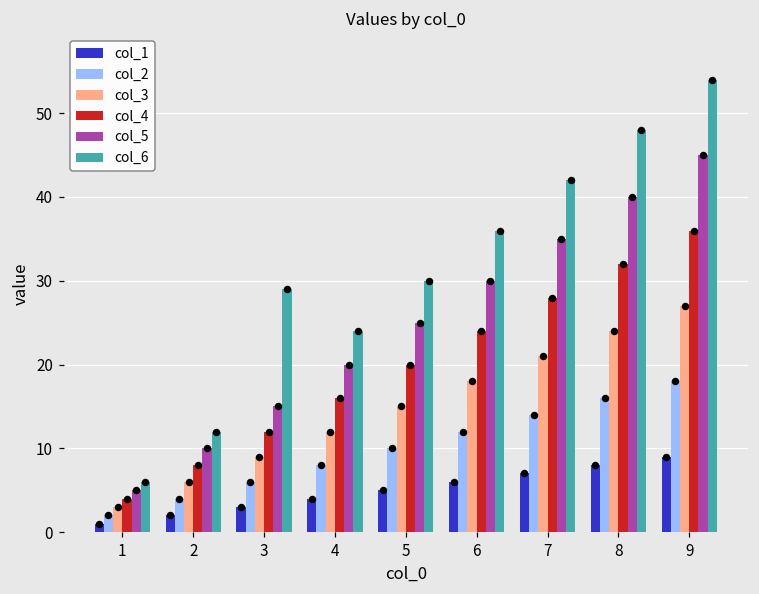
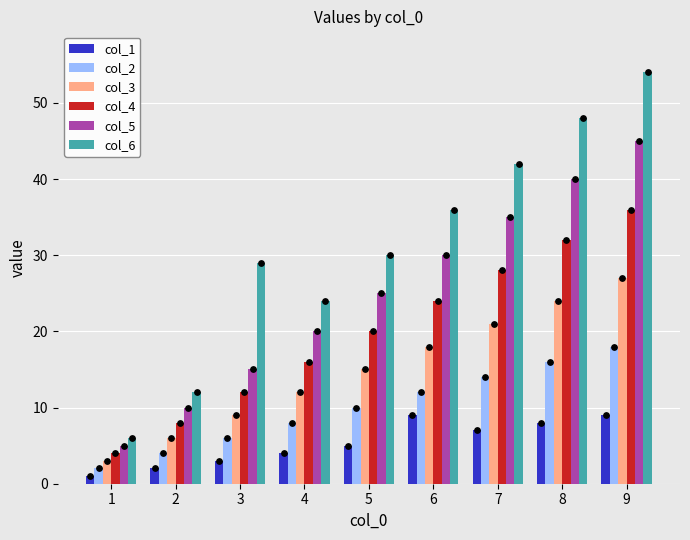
col_1, 6: 6 -> 9
